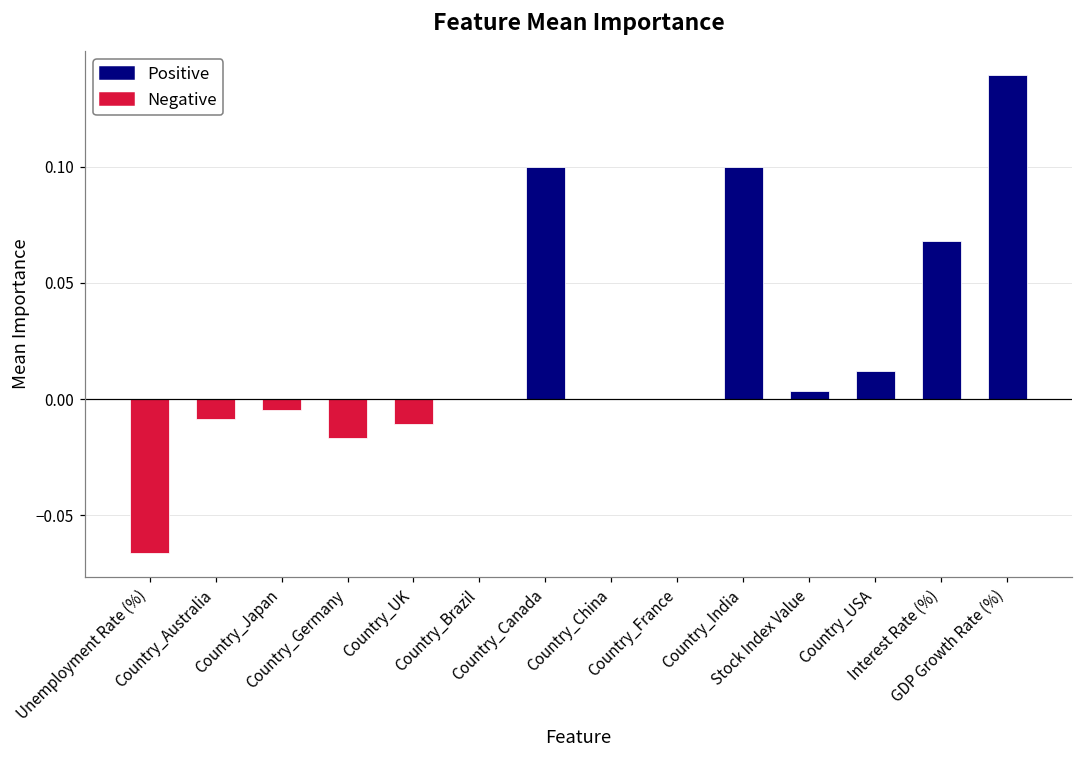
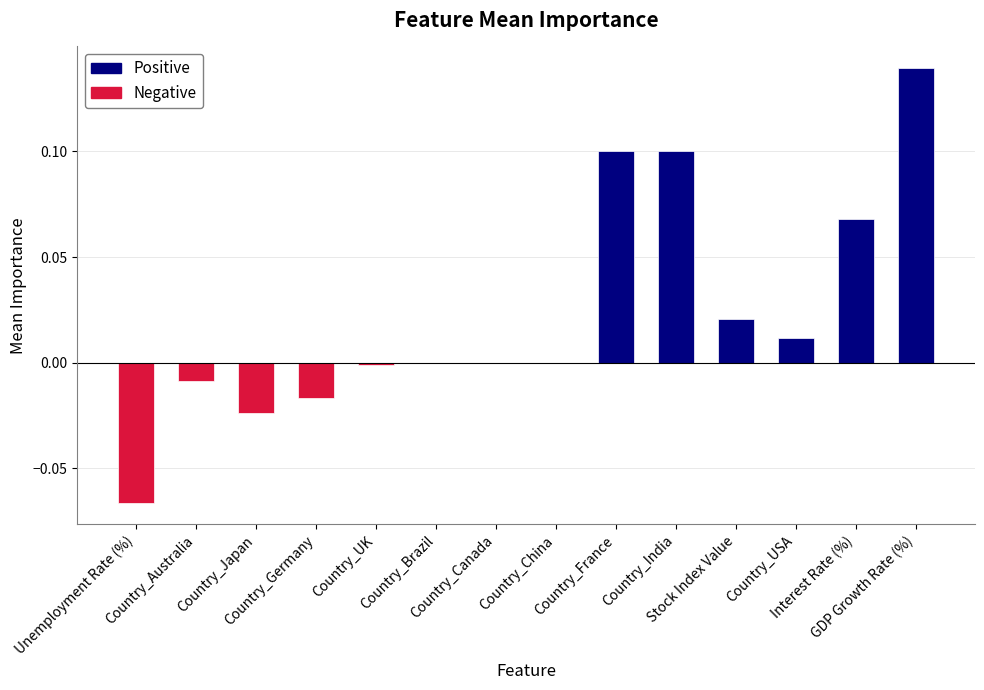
Country_Japan: -0.005 -> -0.024
Country_UK: -0.011 -> -0.001
Country_Canada: 0.1 -> 0.0
Country_France: 0.0 -> 0.1
Stock Index Value: 0.003 -> 0.021
